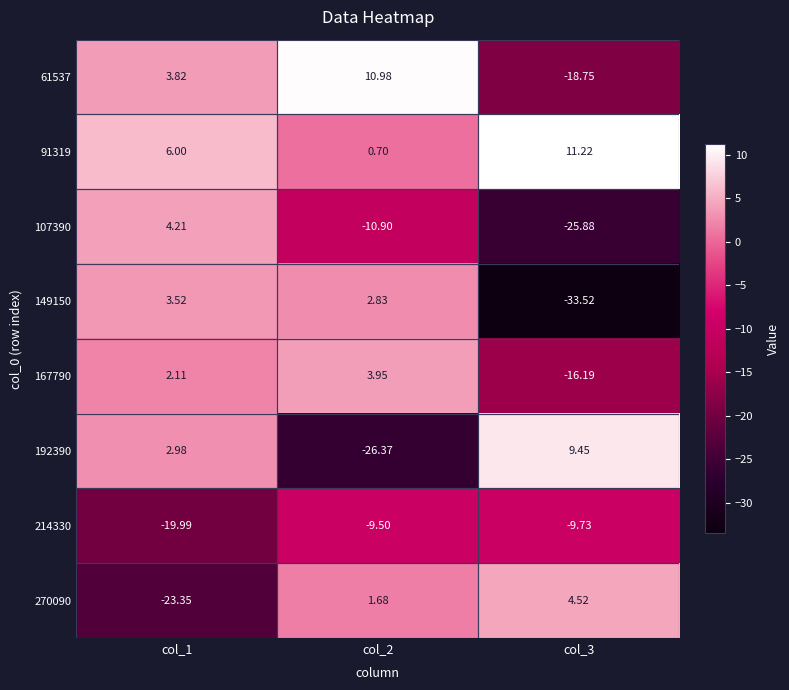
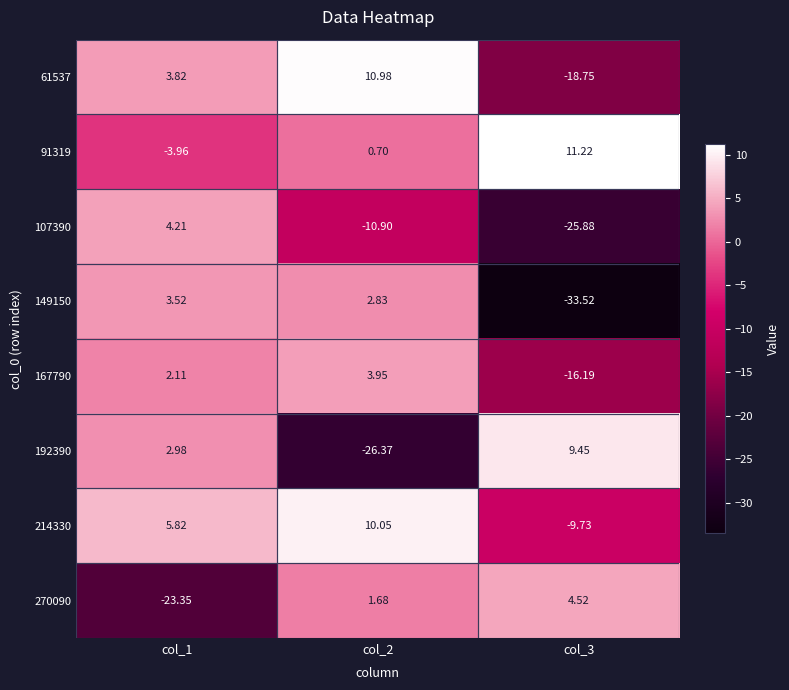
91319, col_1: 6.00 -> -3.96
214330, col_1: -19.99 -> 5.82
214330, col_2: -9.50 -> 10.05
